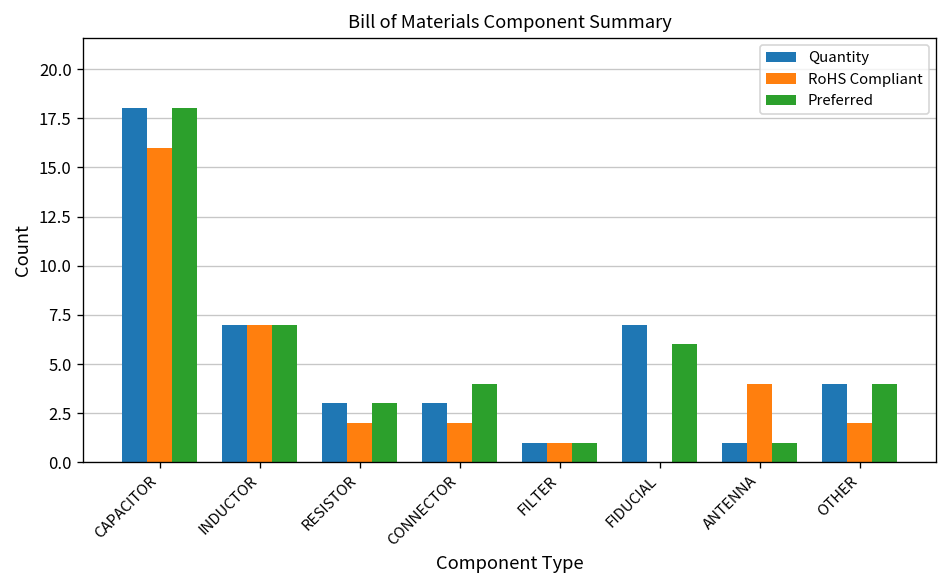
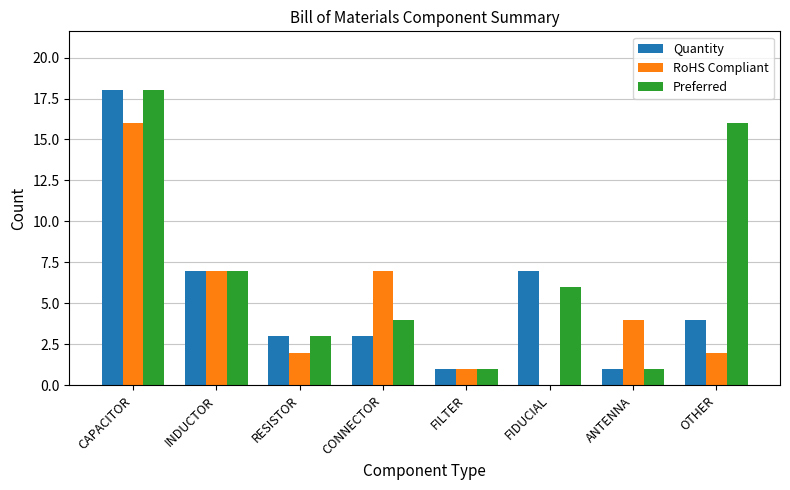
RoHS Compliant, CONNECTOR: 2 -> 7
Preferred, OTHER: 4 -> 16
